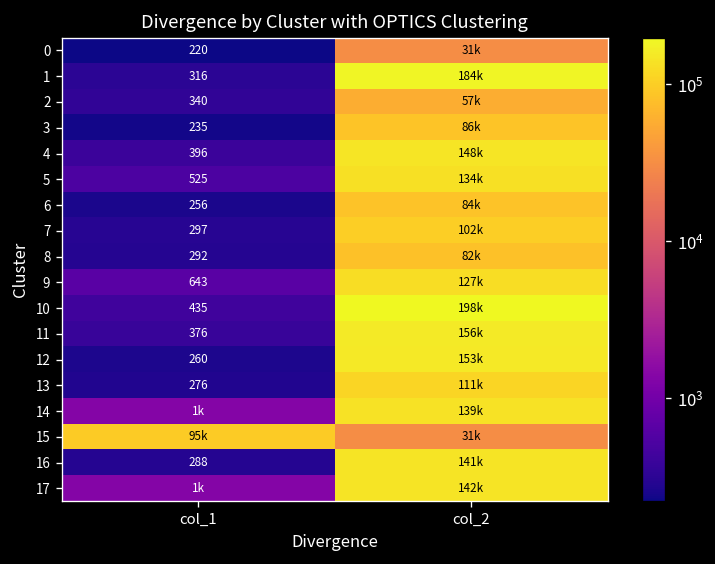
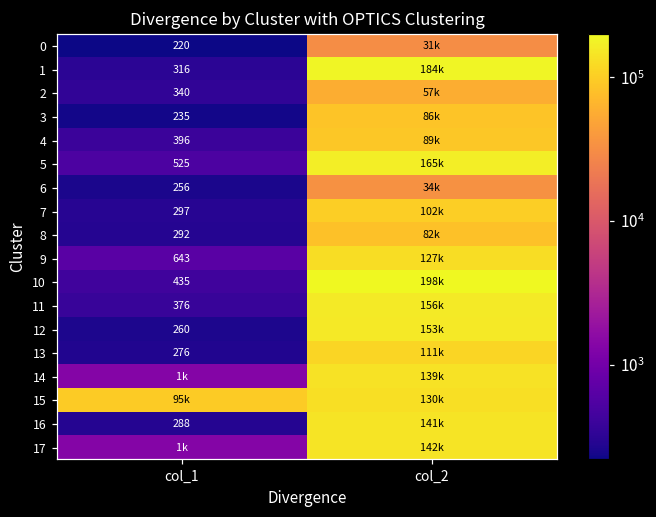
4, col_2: 148k -> 89k
5, col_2: 134k -> 165k
6, col_2: 84k -> 34k
15, col_2: 31k -> 130k
